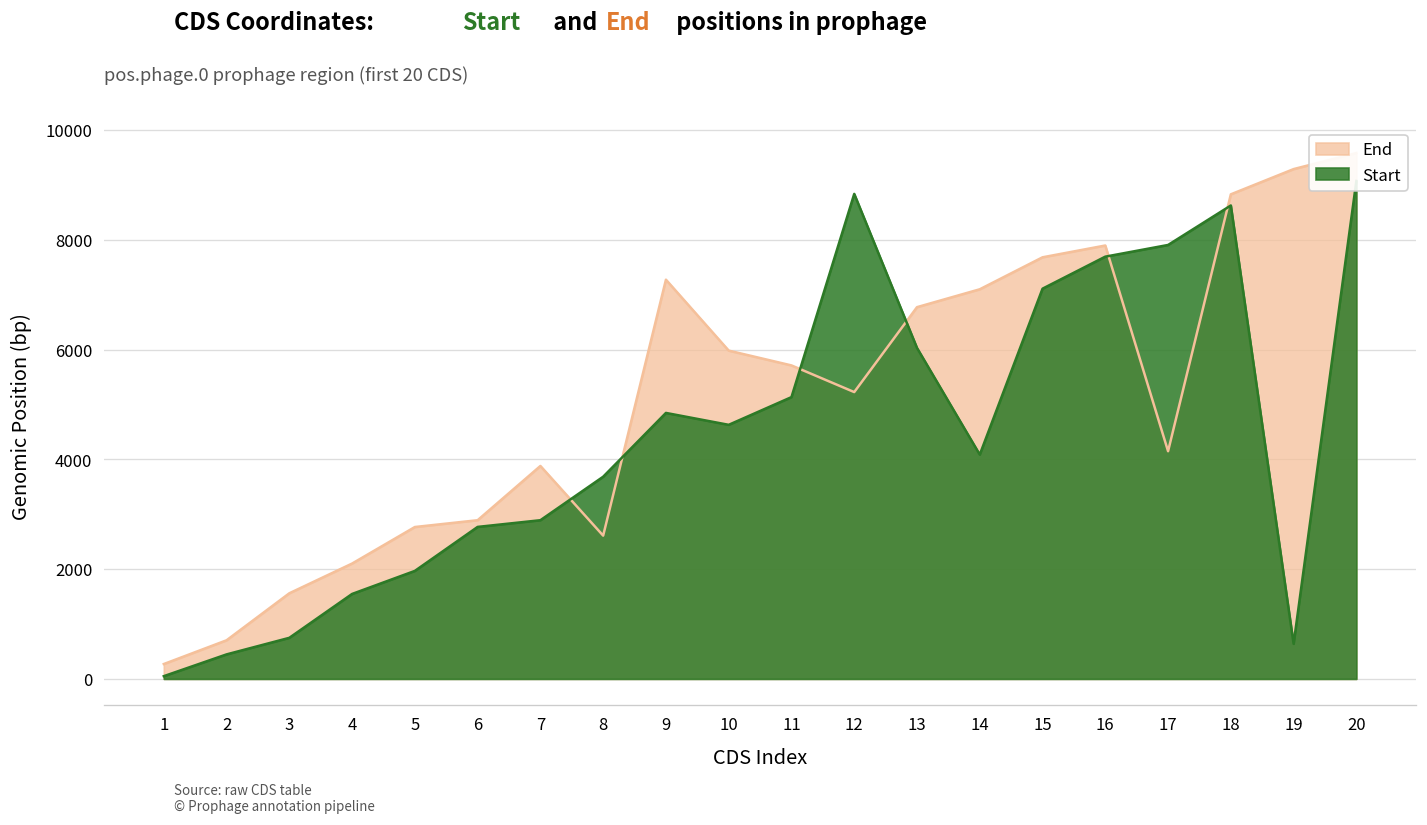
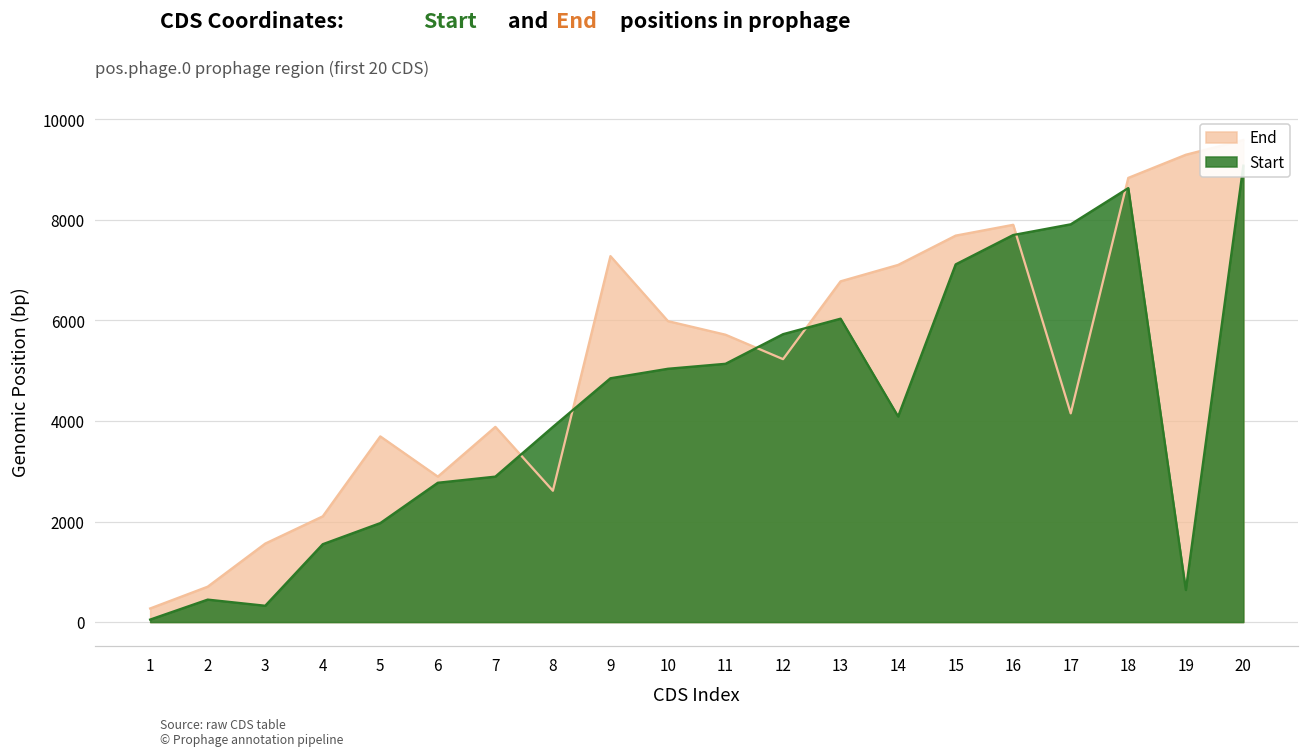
Start, 3: 700 -> 300
End, 5: 2800 -> 3700
Start, 8: 3700 -> 3900
Start, 10: 4600 -> 5000
Start, 12: 8800 -> 5700
